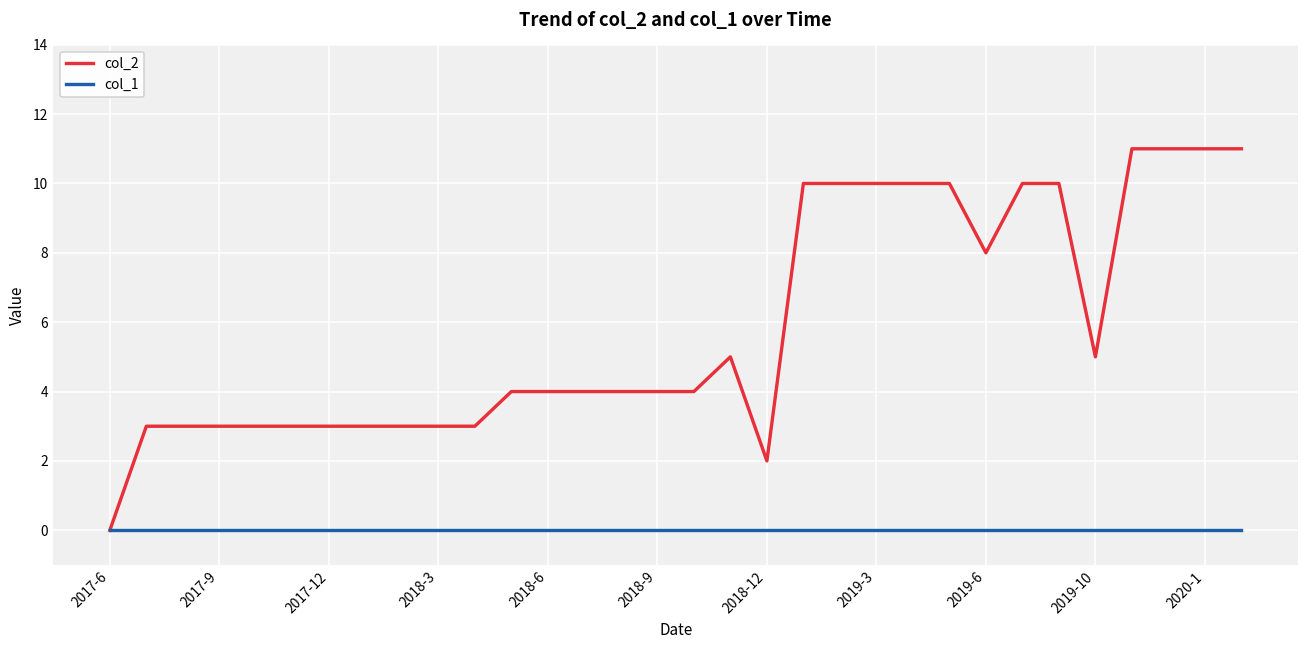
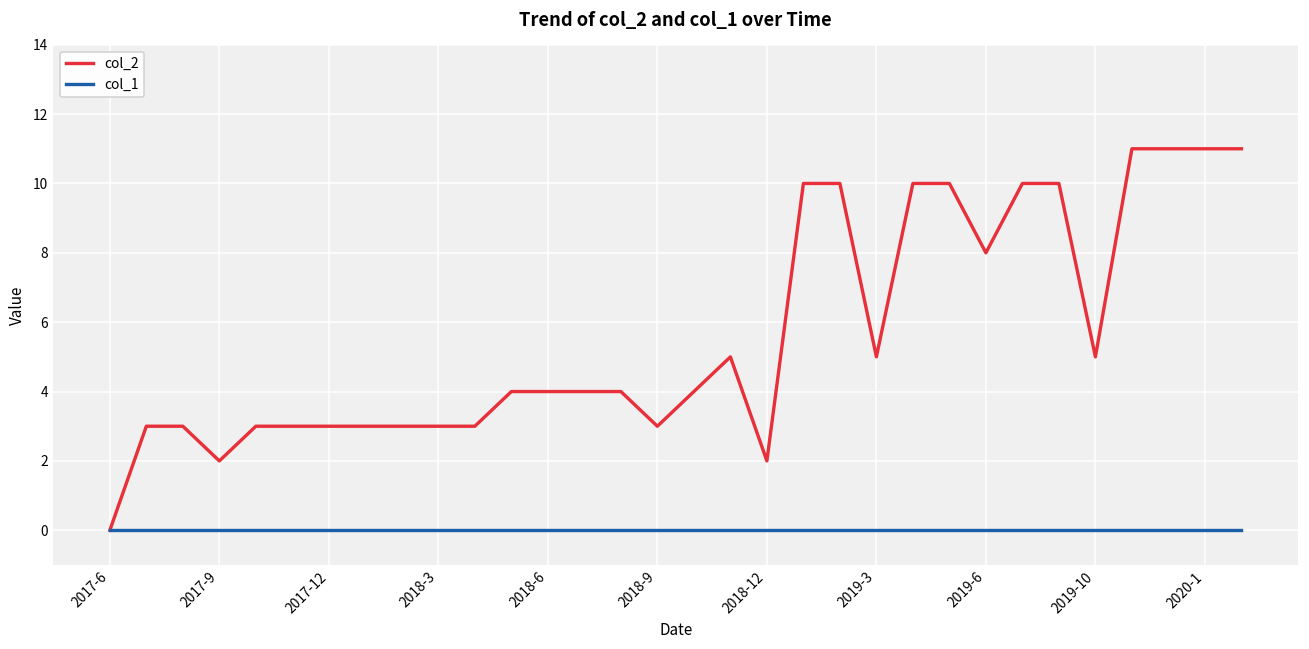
col_2, 2017-9: 3 -> 2
col_2, 2018-9: 4 -> 3
col_2, 2019-3: 10 -> 5
